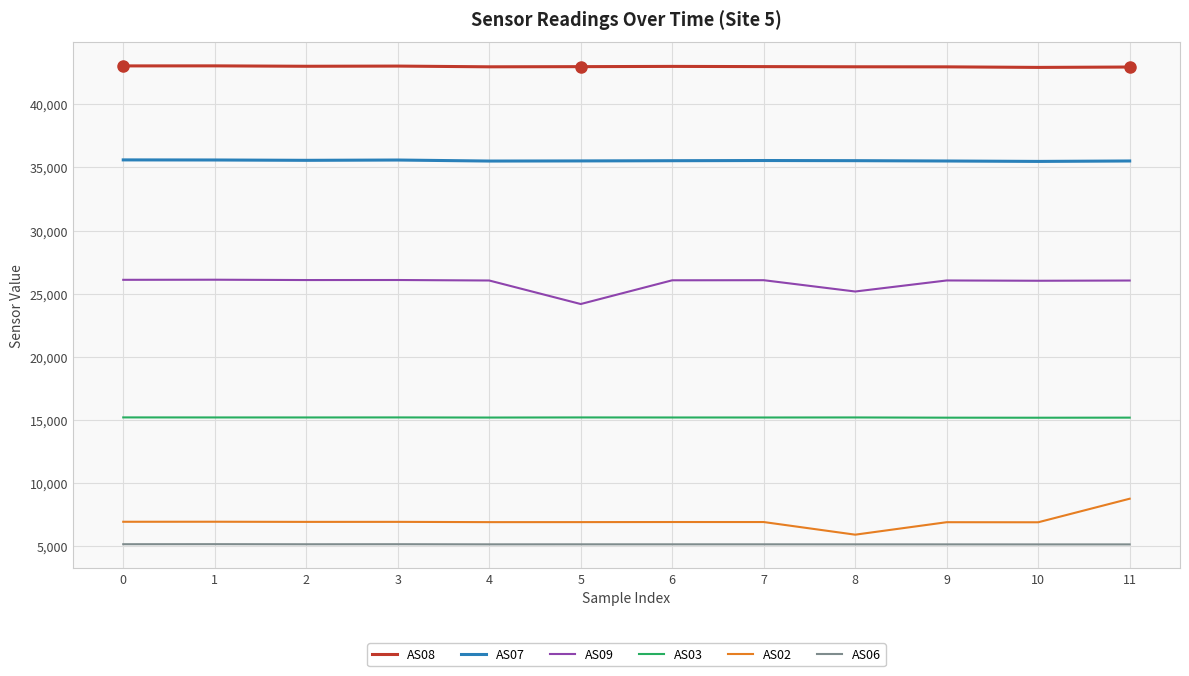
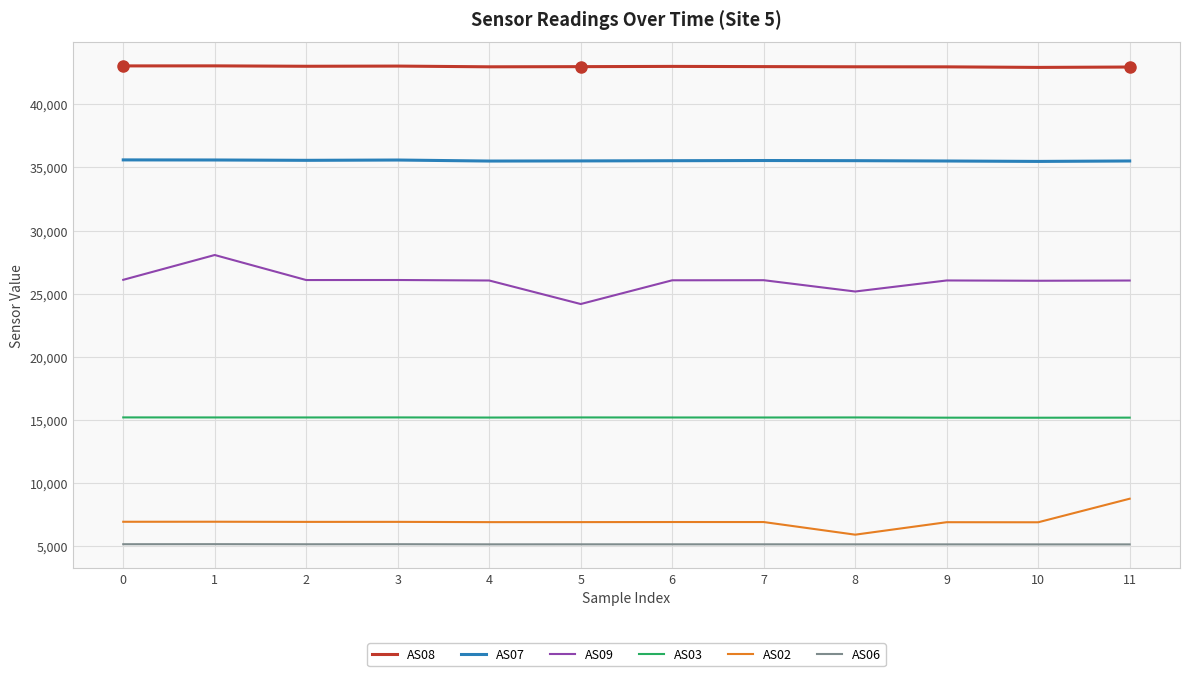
AS09, 1: 26,100 -> 28,100
